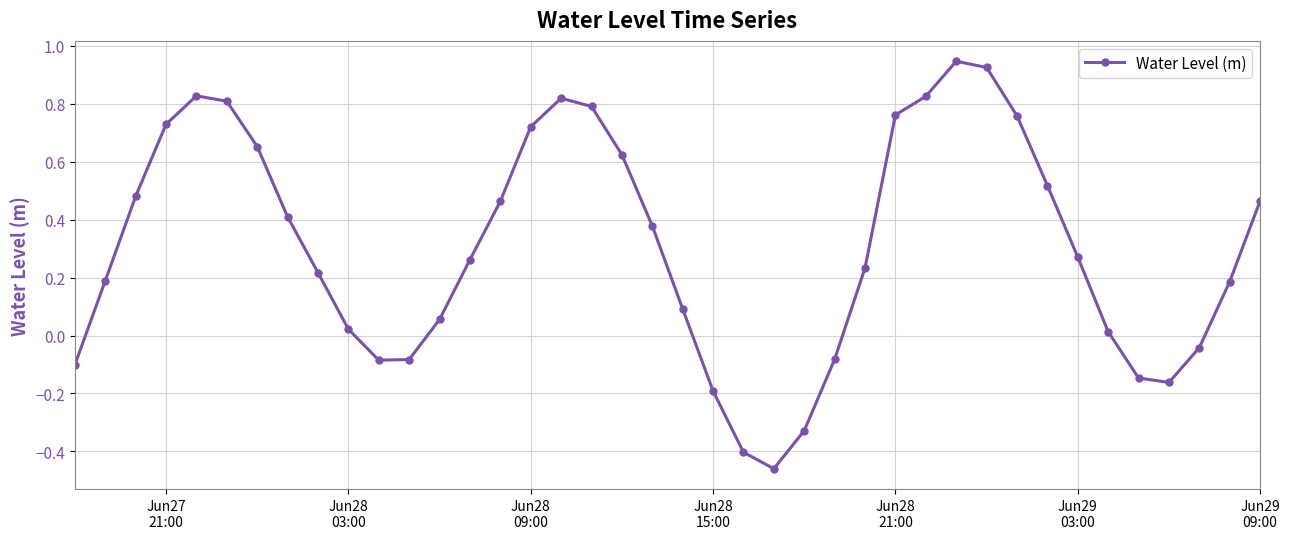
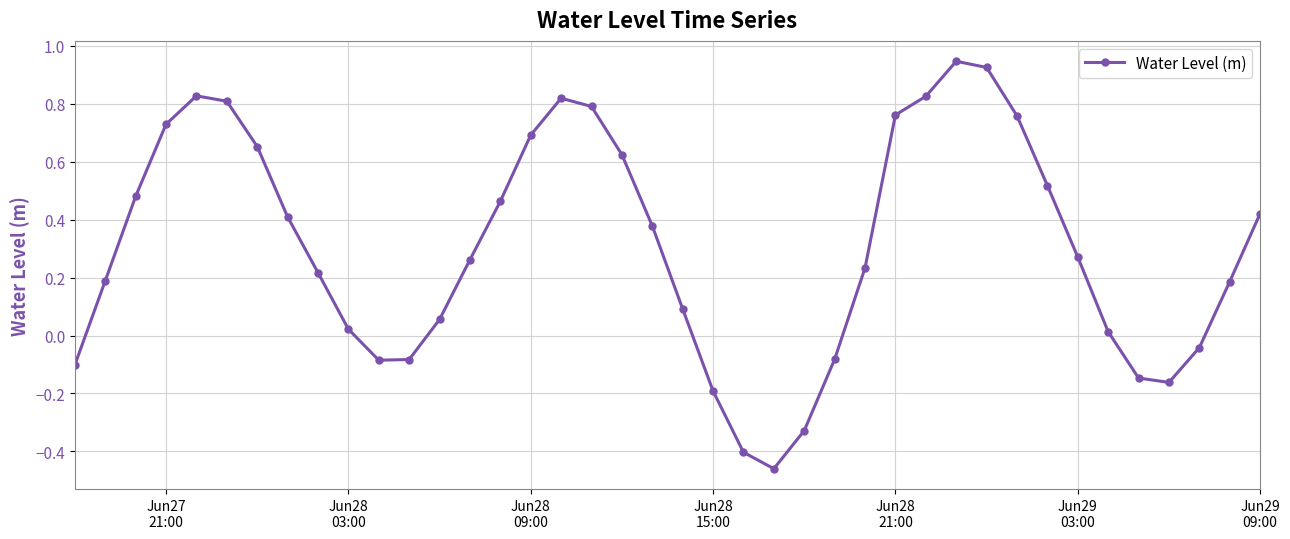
Jun28 09:00: 0.72 -> 0.69
Jun29 09:00: 0.47 -> 0.42
